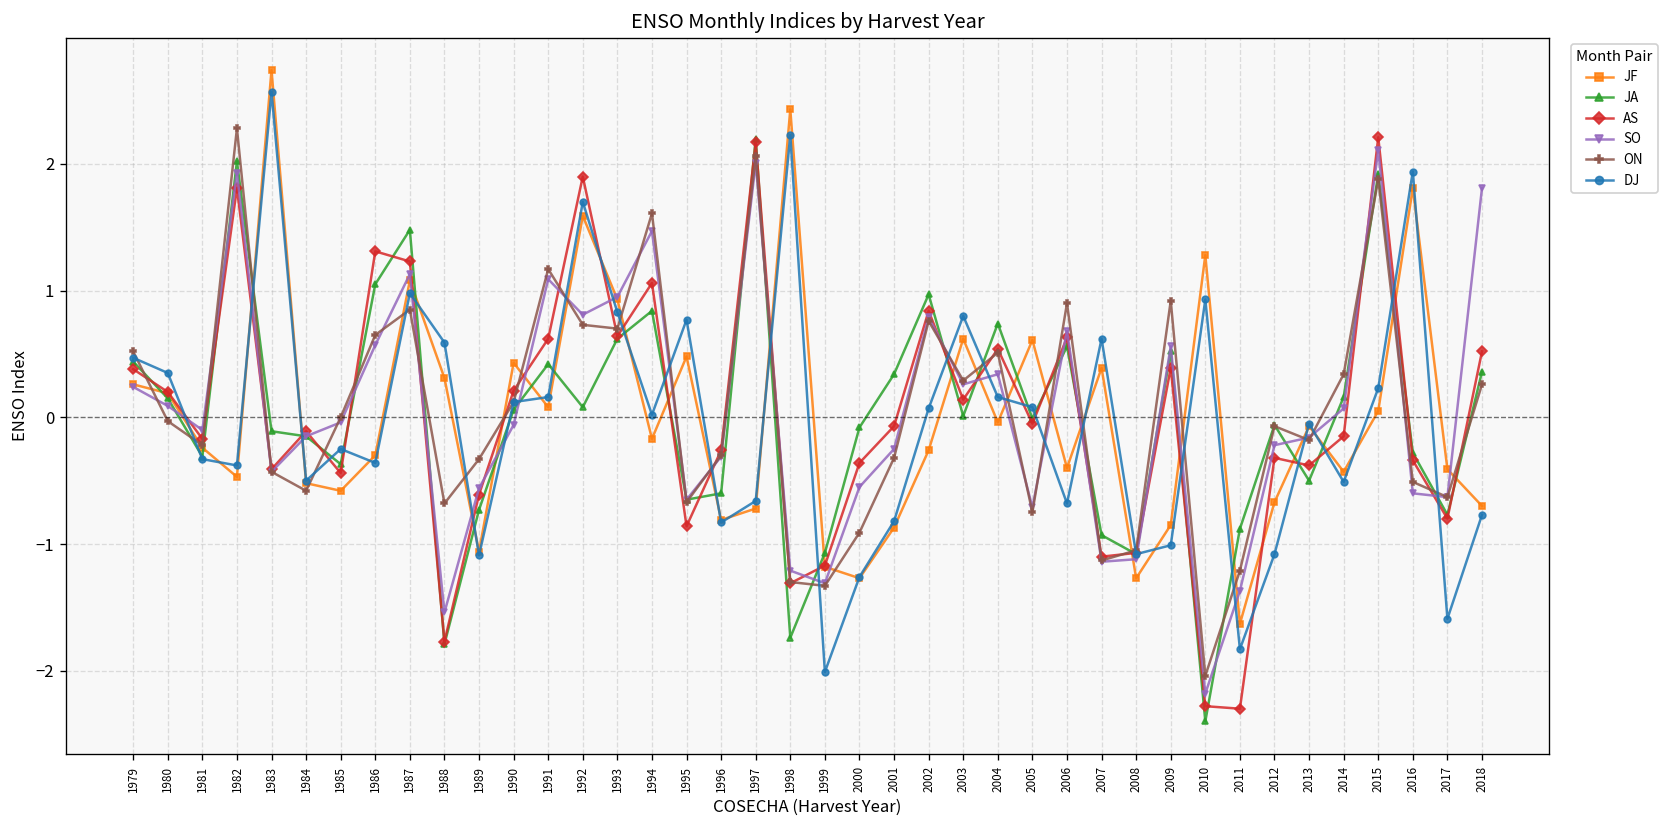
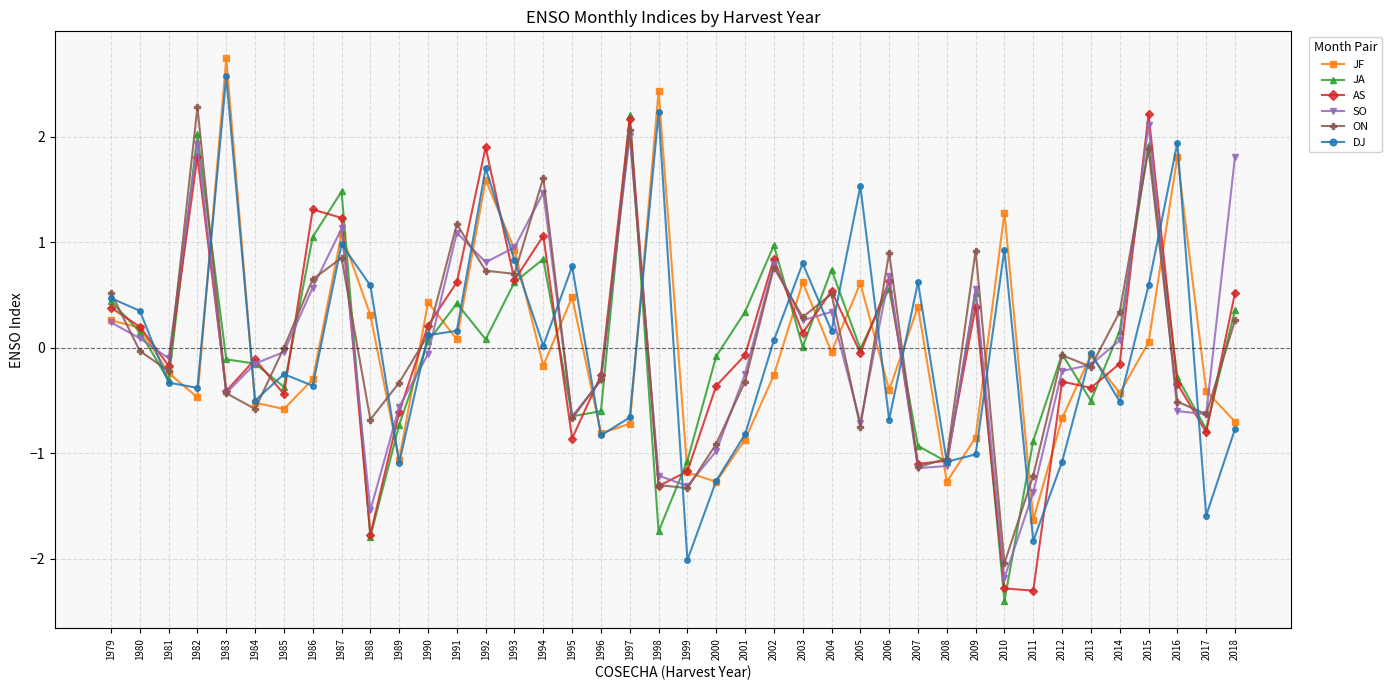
SO, 2000: -0.55 -> -0.98
DJ, 2005: 0.08 -> 1.53
DJ, 2015: 0.23 -> 0.59
